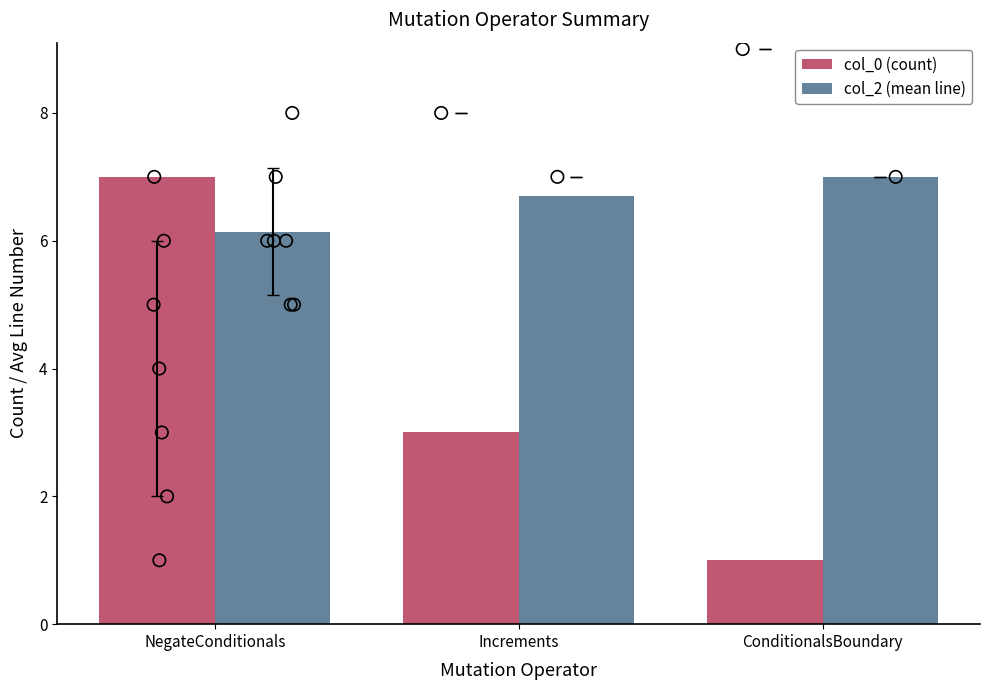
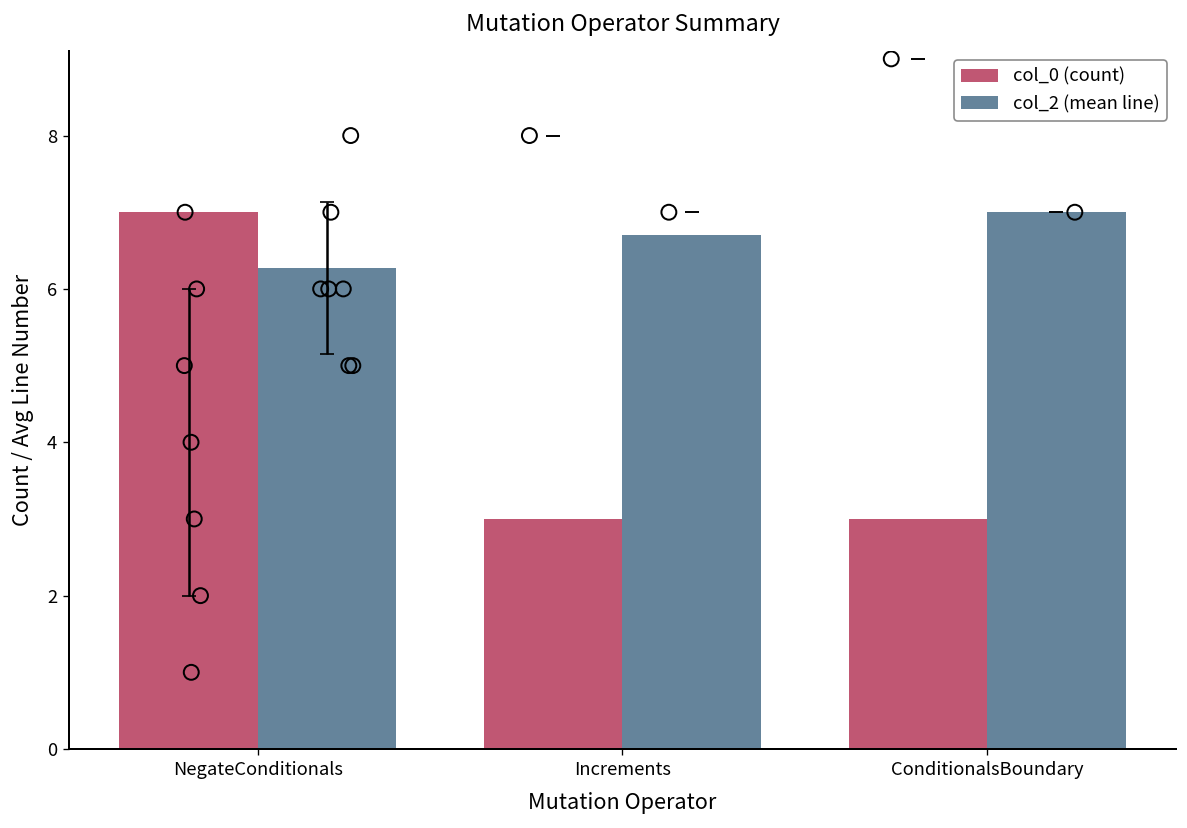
col_2 (mean line), NegateConditionals: 6.1 -> 6.3
col_0 (count), ConditionalsBoundary: 1 -> 3
